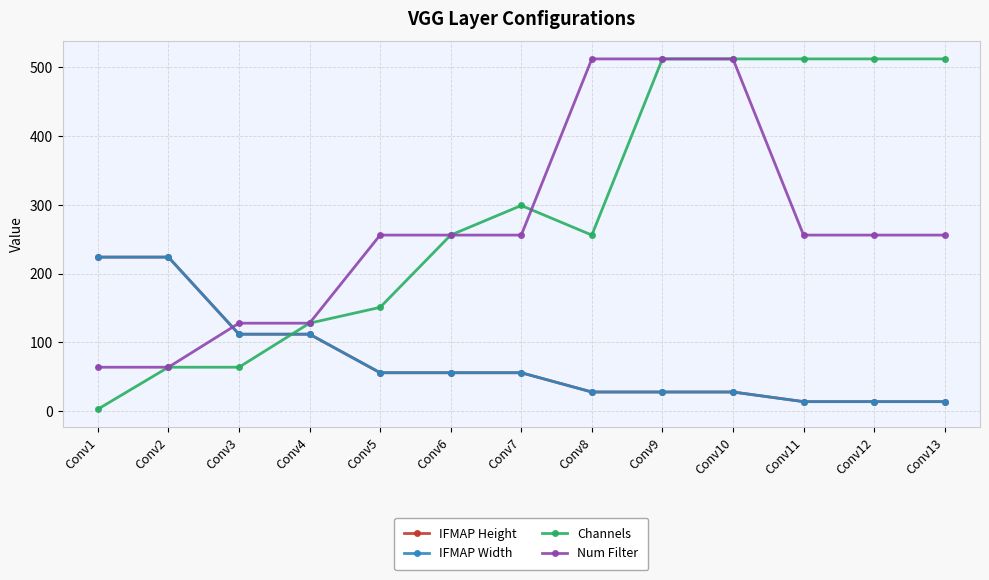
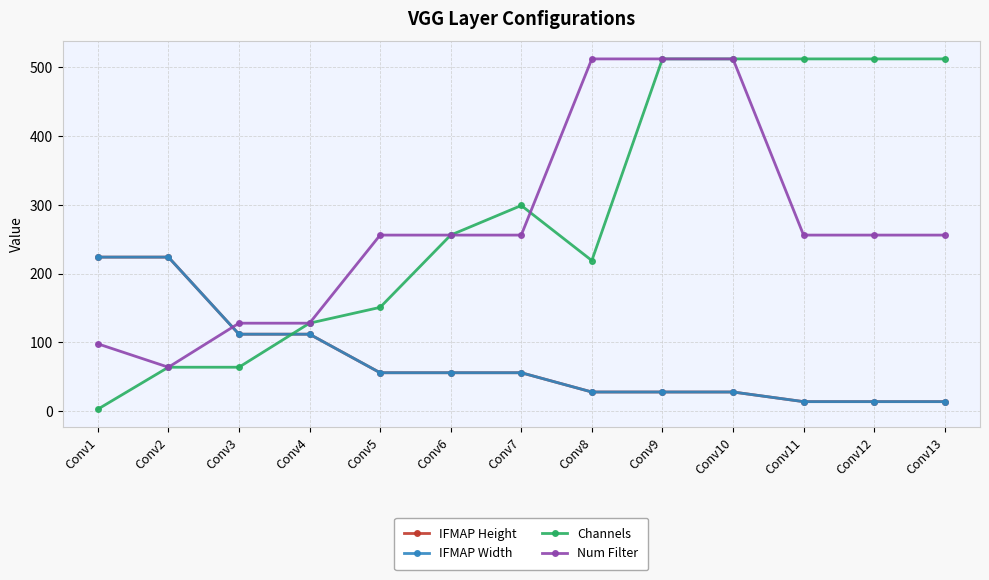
Num Filter, Conv1: 60 -> 100
Channels, Conv8: 260 -> 220
